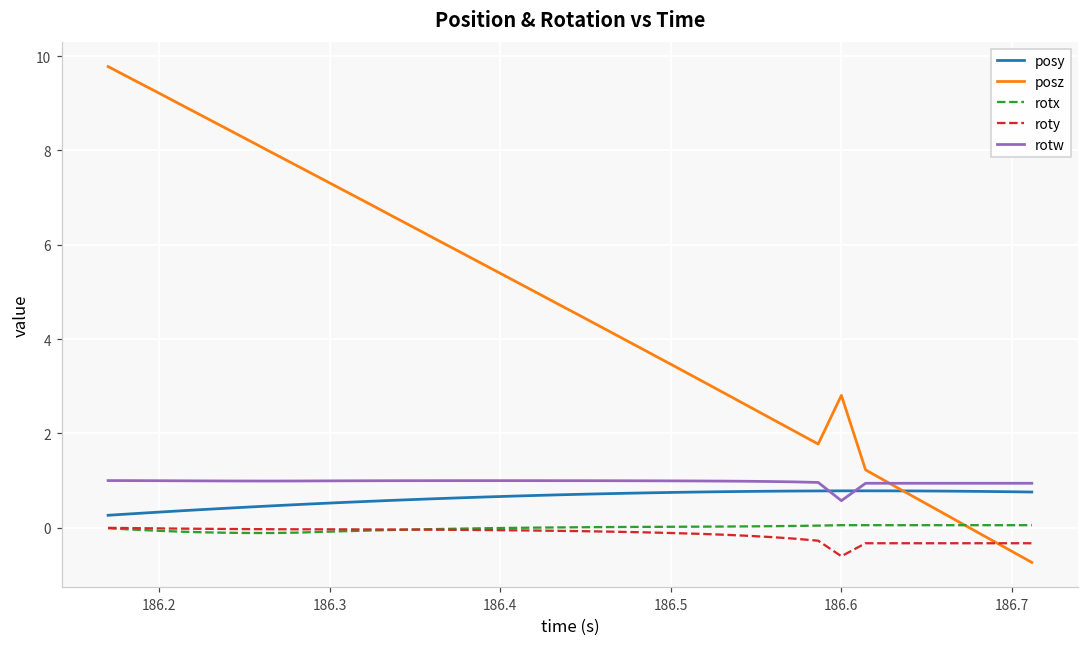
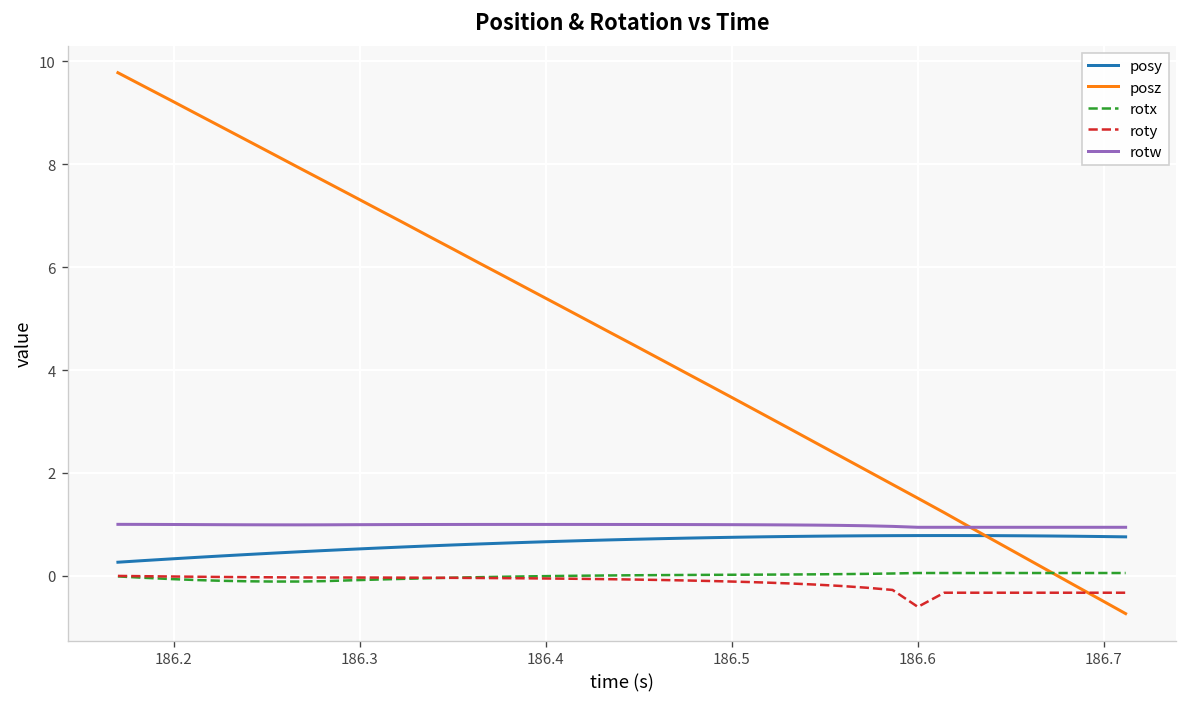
posz, 186.6: 2.8 -> 1.5
rotw, 186.6: 0.6 -> 0.9
